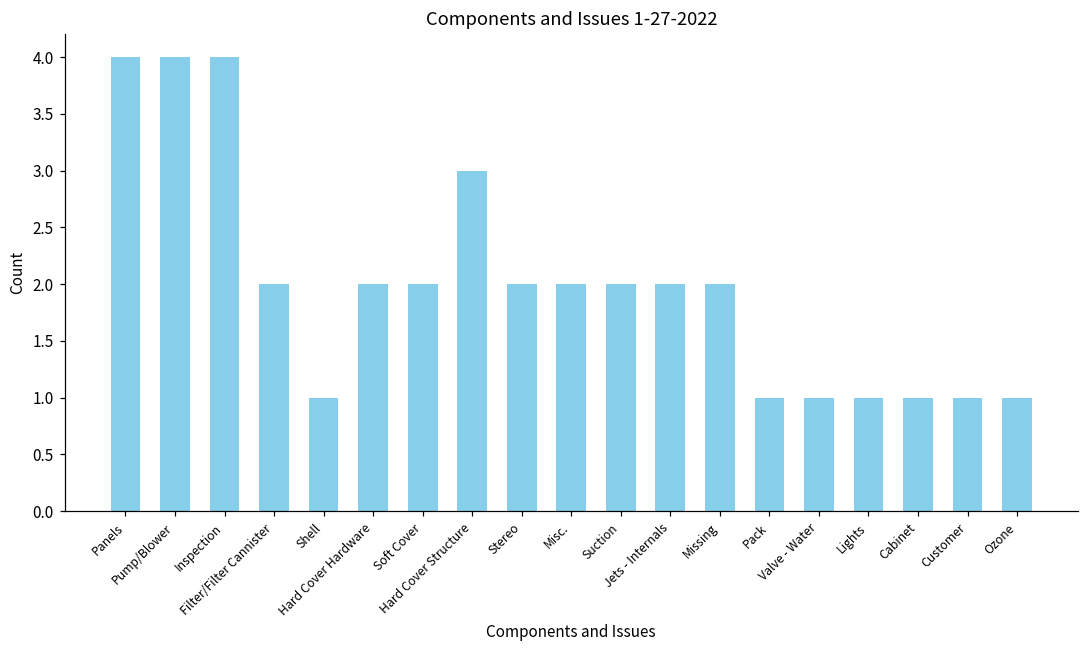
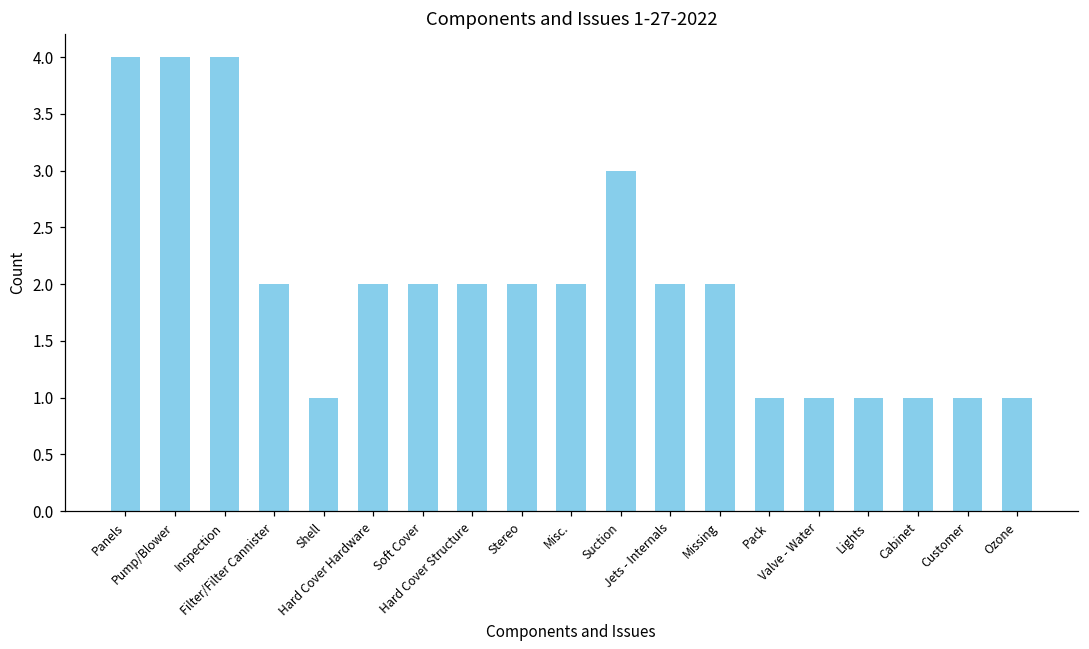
Hard Cover Structure: 3 -> 2
Suction: 2 -> 3
